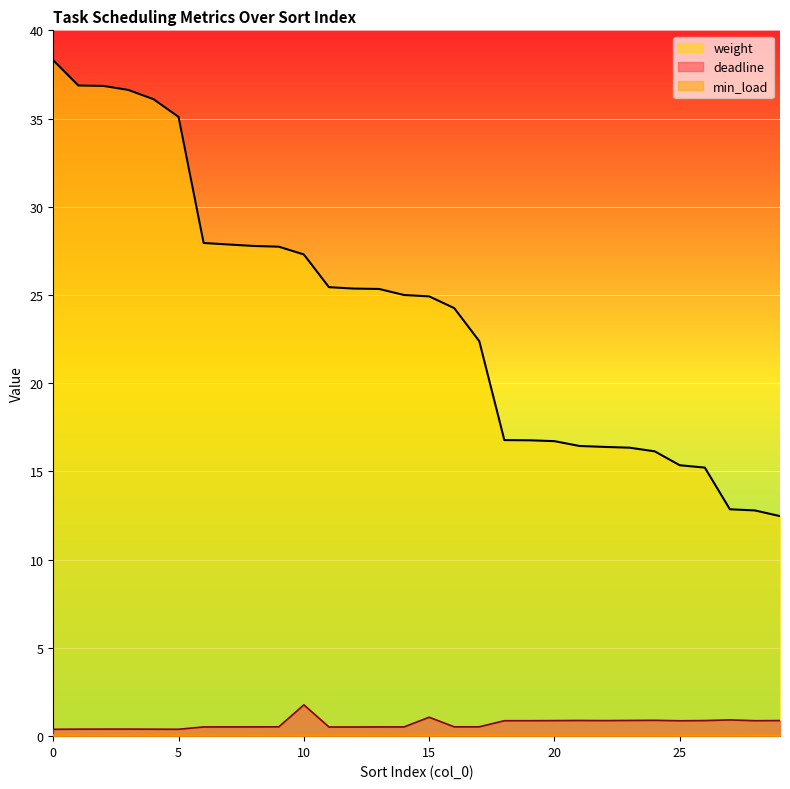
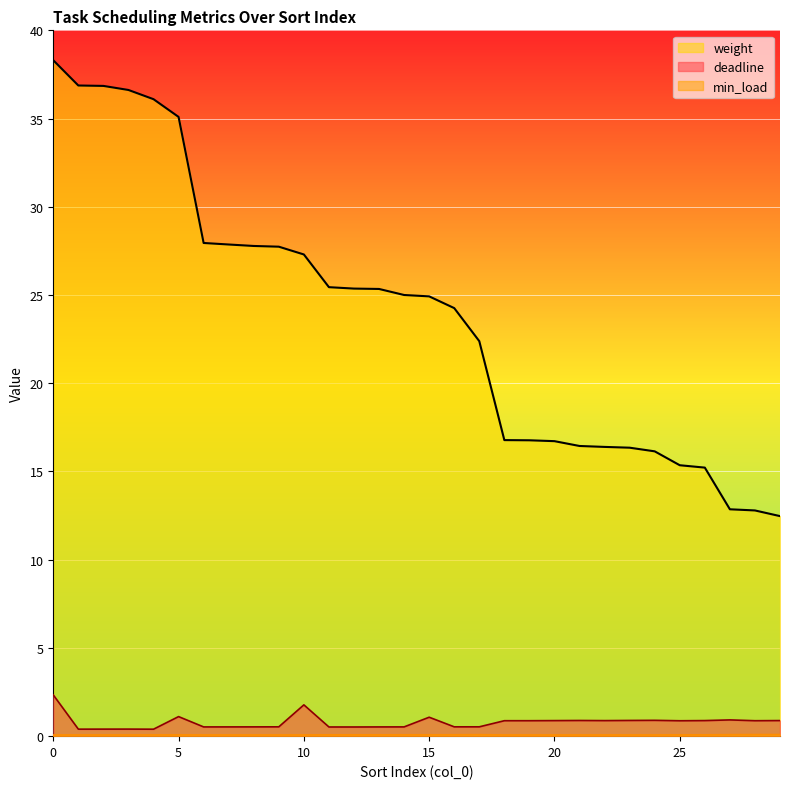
deadline, 0: 0.4 -> 2.3
deadline, 5: 0.4 -> 1.1
